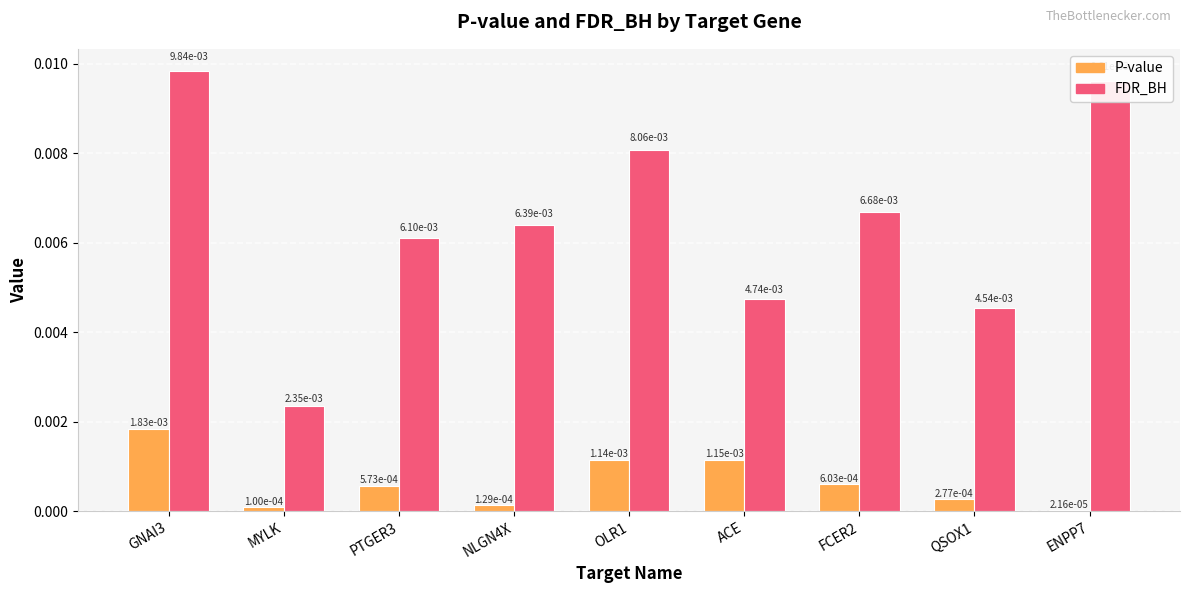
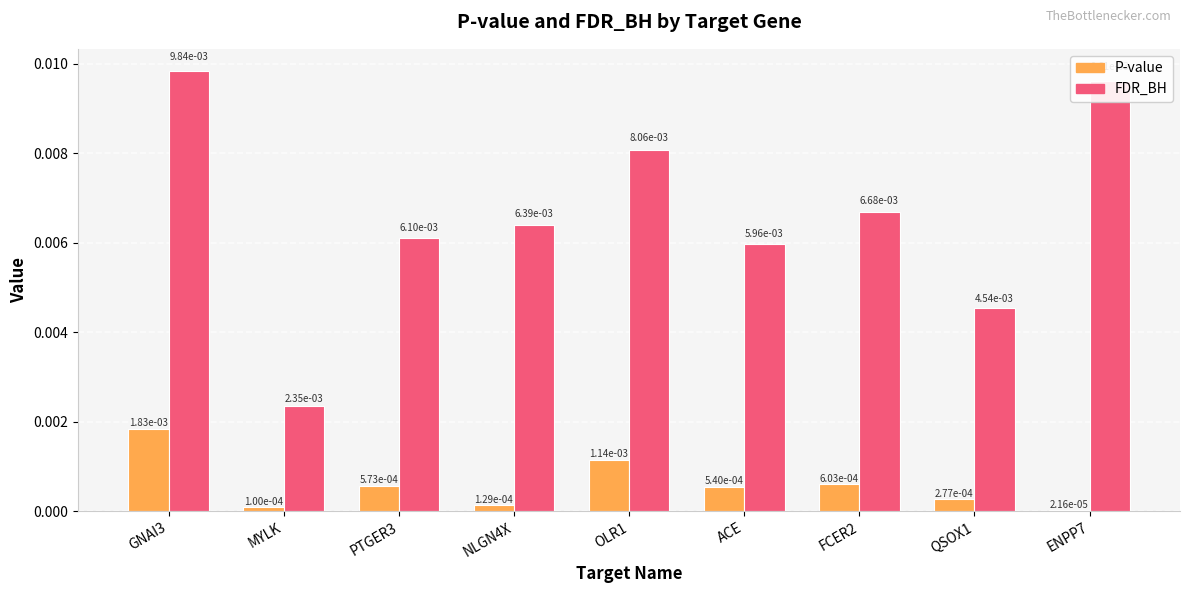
P-value, ACE: 1.15e-03 -> 5.40e-04
FDR_BH, ACE: 4.74e-03 -> 5.96e-03
